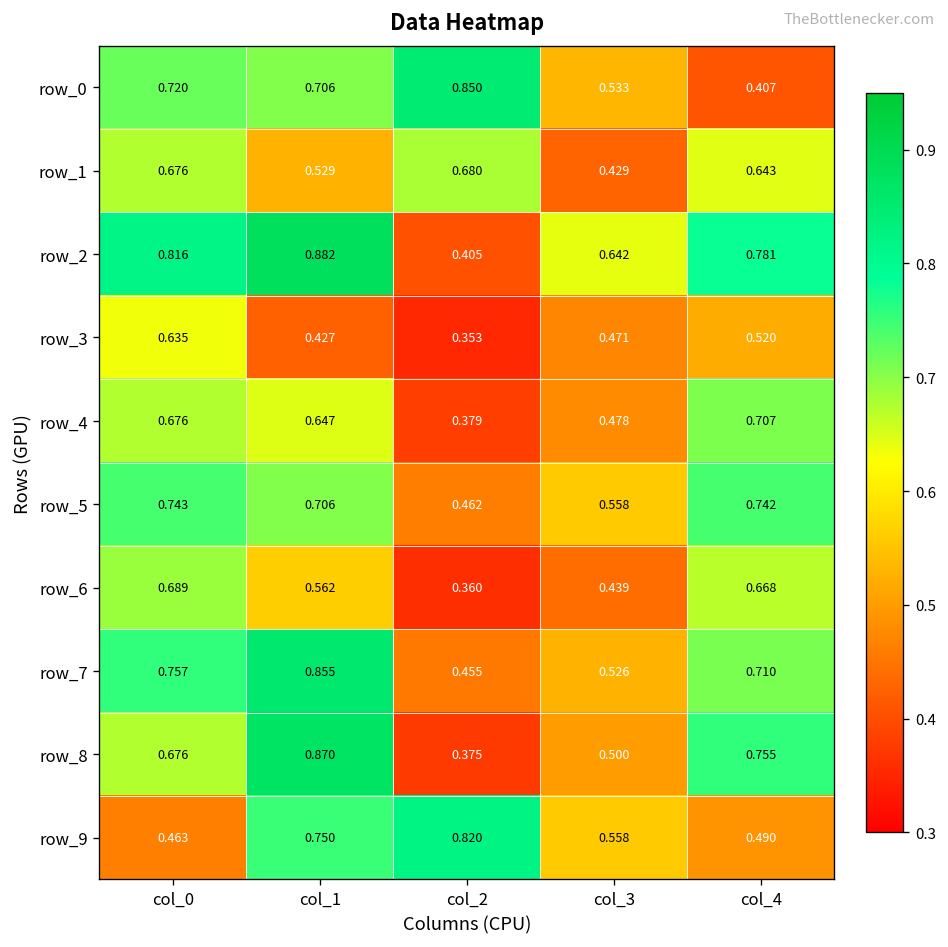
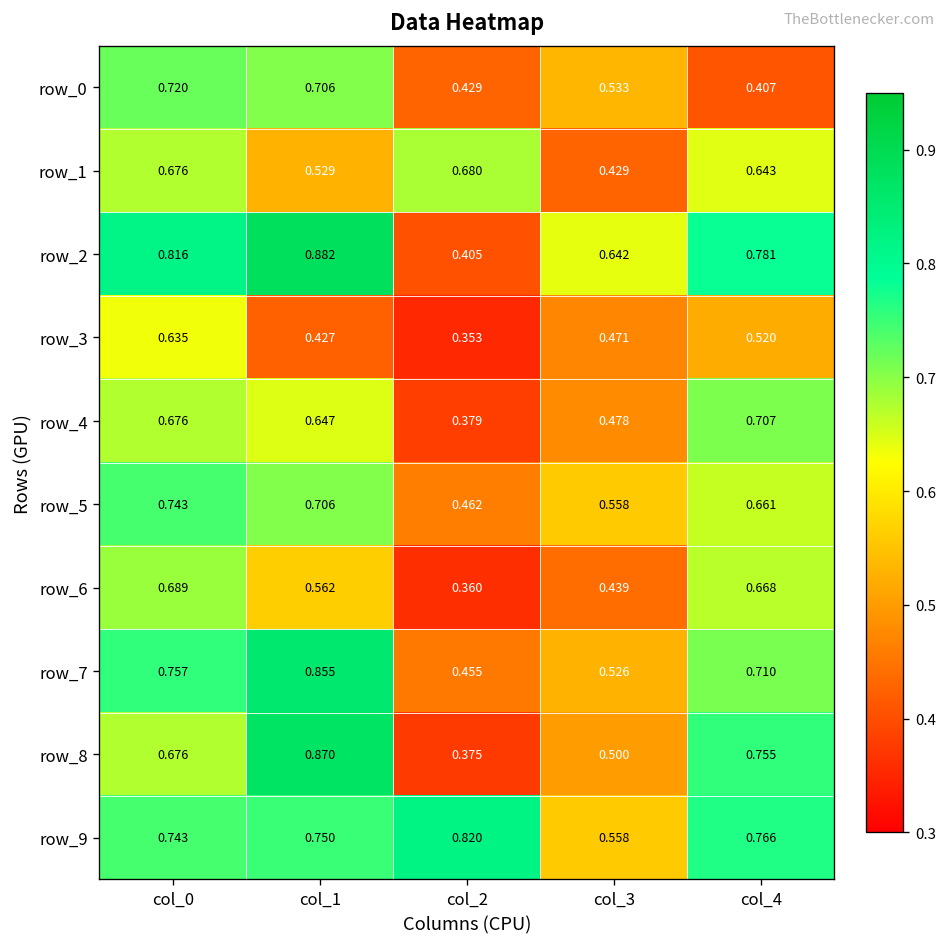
row_0, col_2: 0.850 -> 0.429
row_5, col_4: 0.742 -> 0.661
row_9, col_0: 0.463 -> 0.743
row_9, col_4: 0.490 -> 0.766
